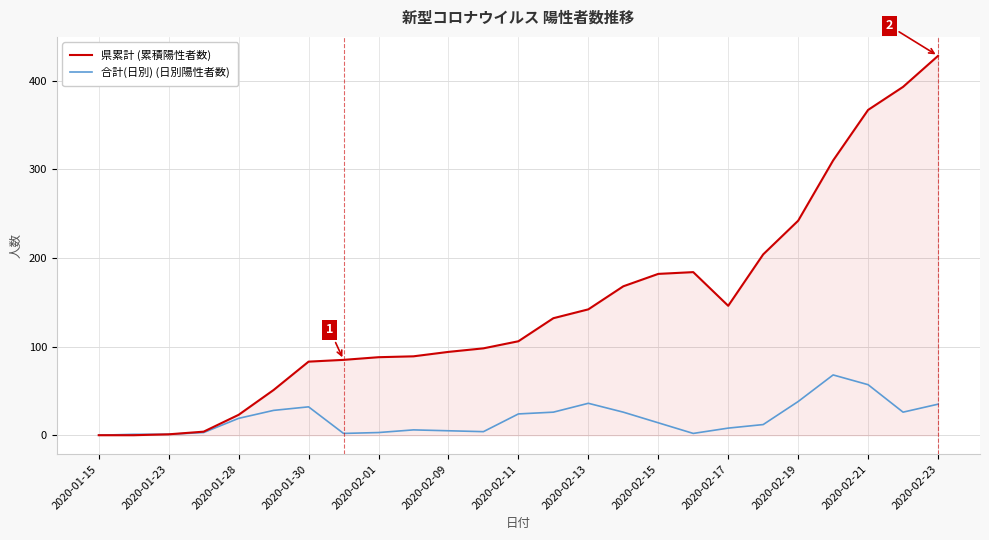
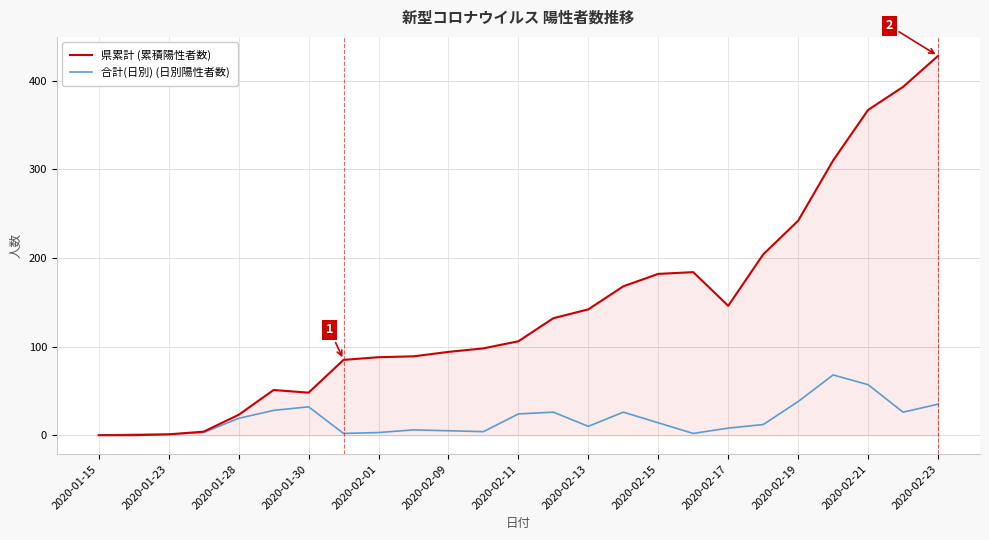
県累計 (累積陽性者数), 2020-01-30: 80 -> 50
合計(日別) (日別陽性者数), 2020-02-13: 40 -> 10
